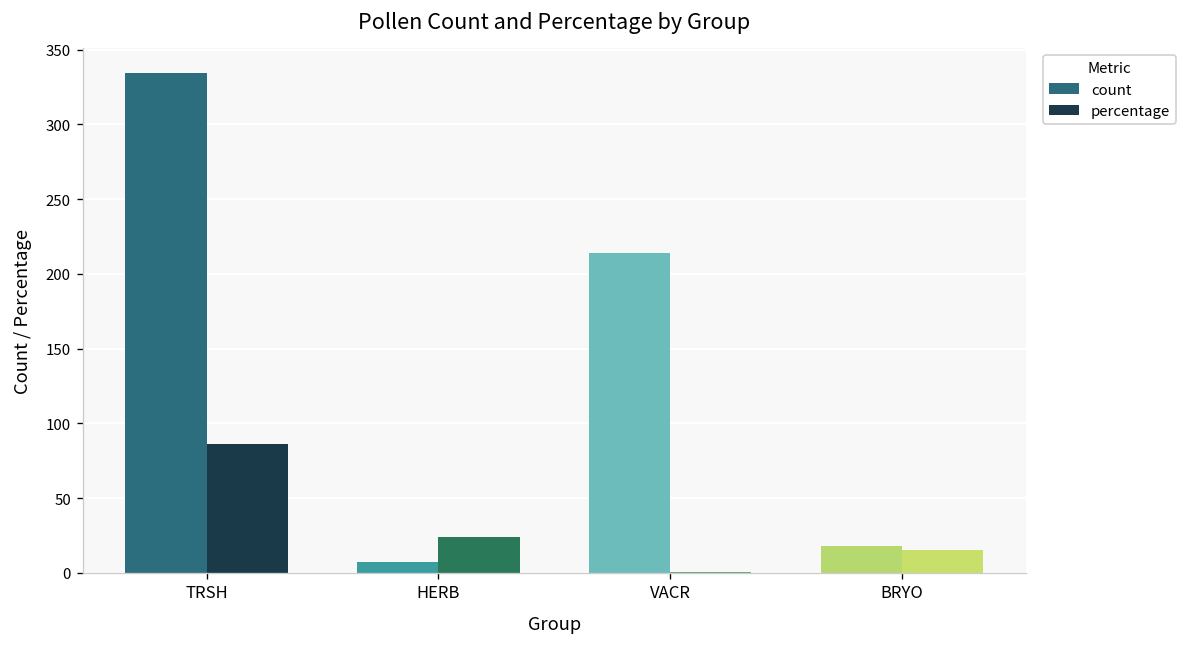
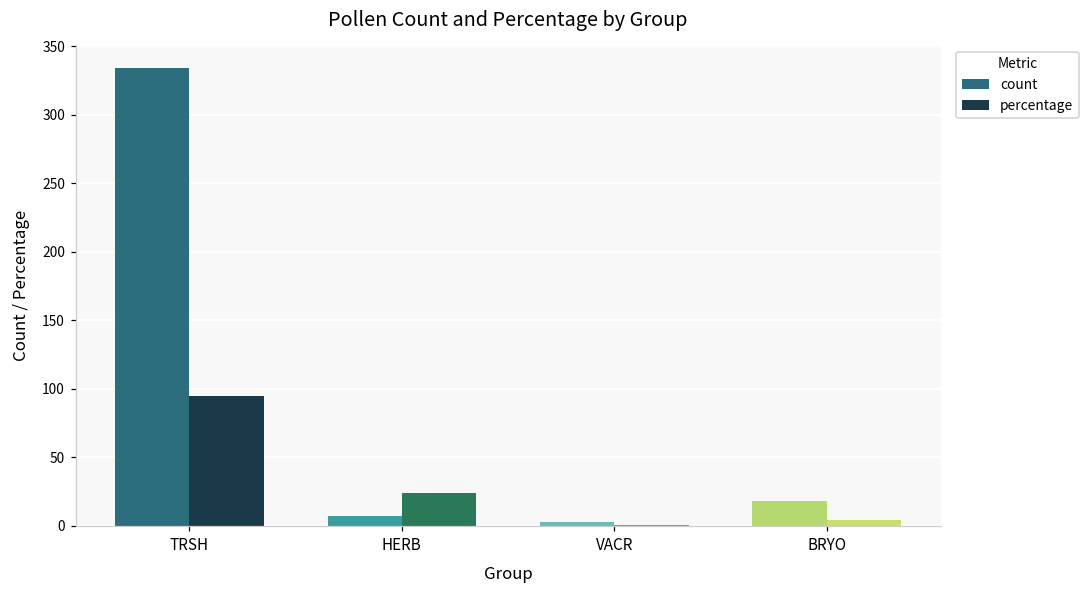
percentage, TRSH: 86 -> 95
count, VACR: 214 -> 3
percentage, BRYO: 15 -> 5
